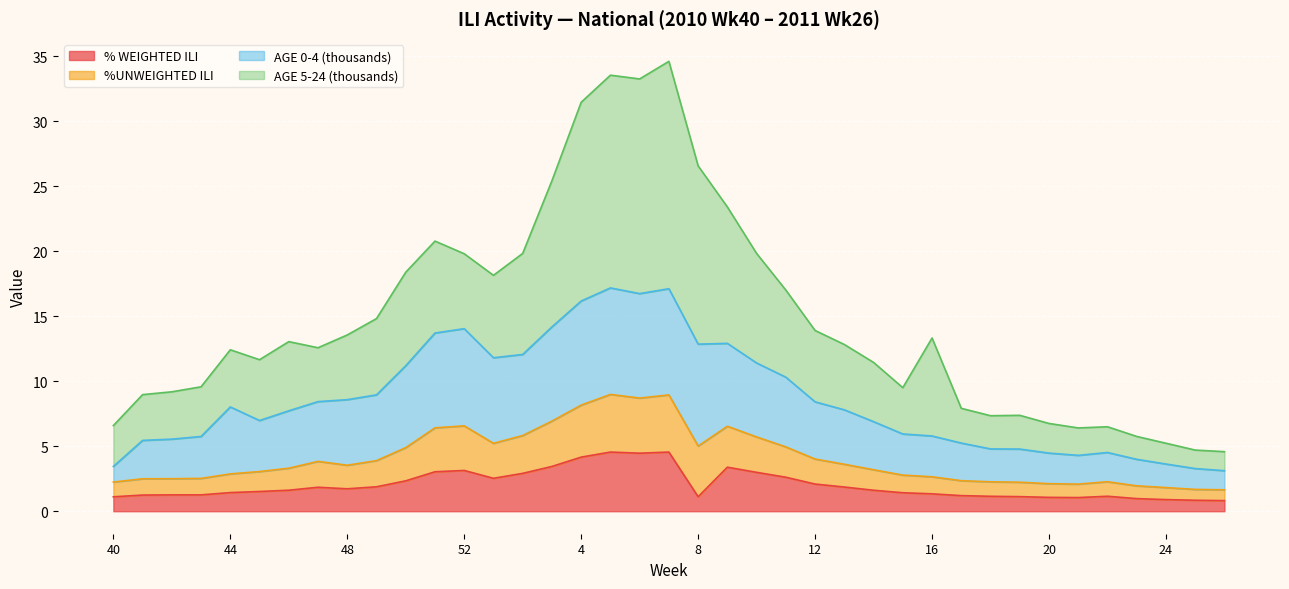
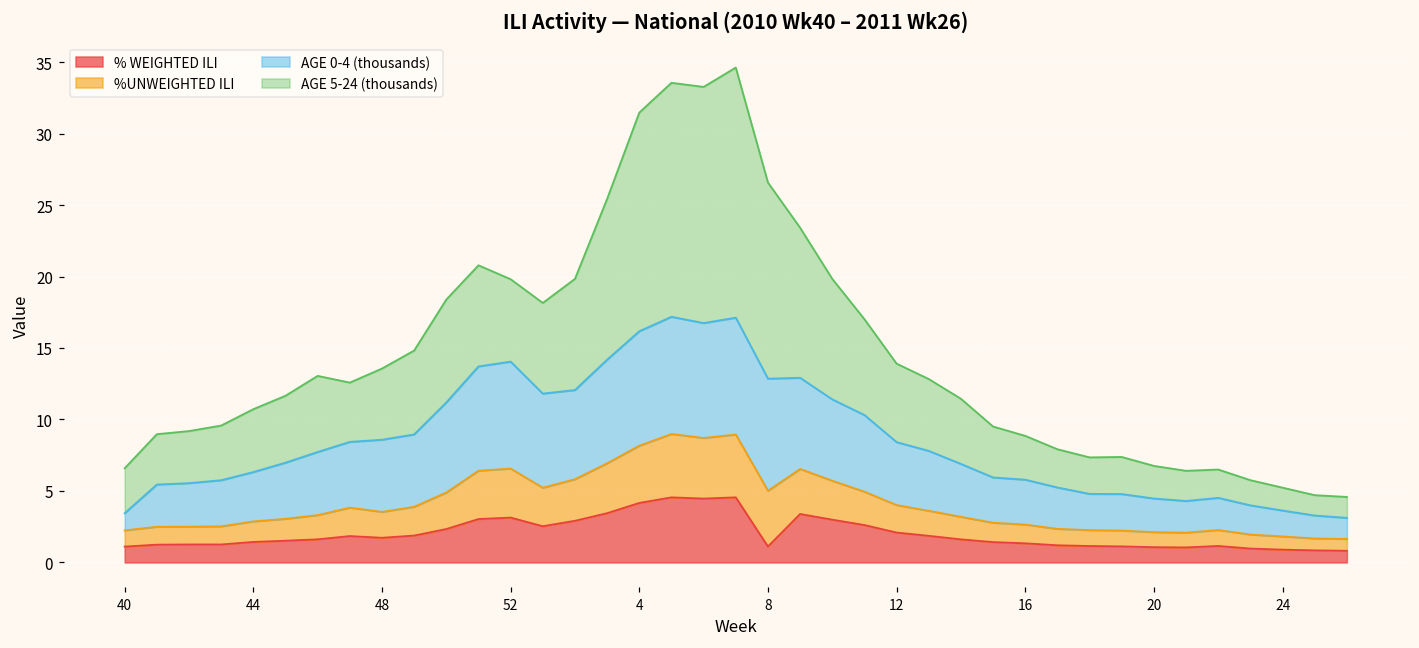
AGE 0-4 (thousands), 44: 5.2 -> 3.5
AGE 5-24 (thousands), 16: 7.5 -> 3.1
